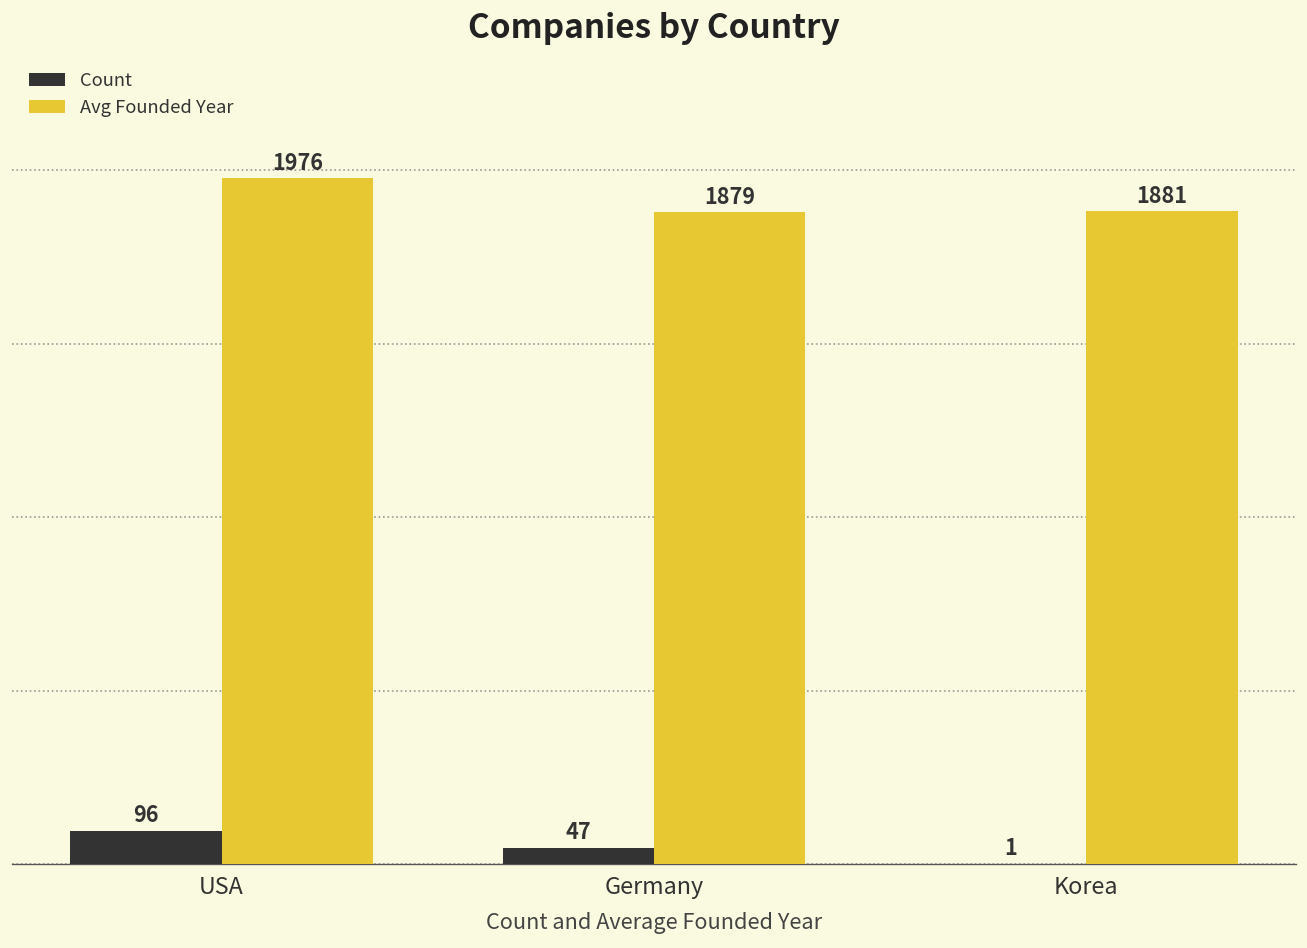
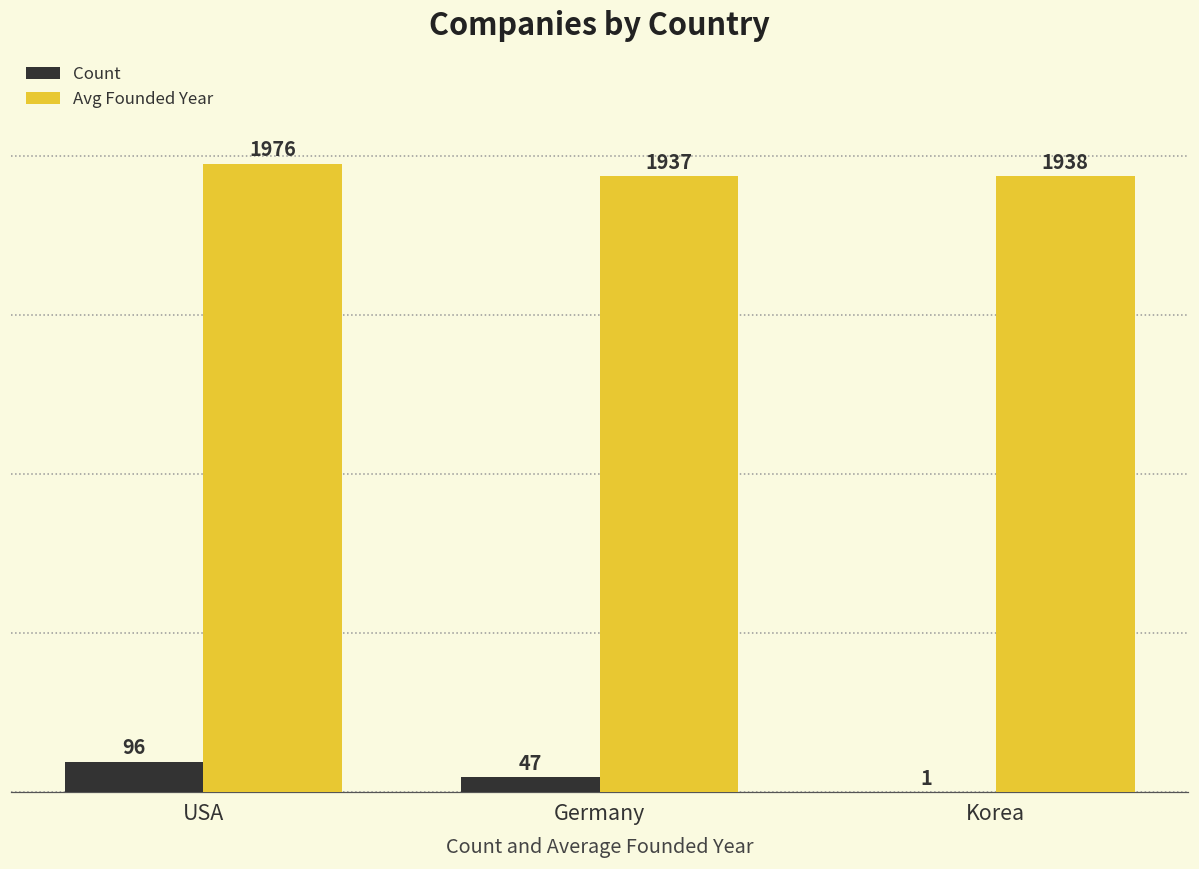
Avg Founded Year, Germany: 1879 -> 1937
Avg Founded Year, Korea: 1881 -> 1938
